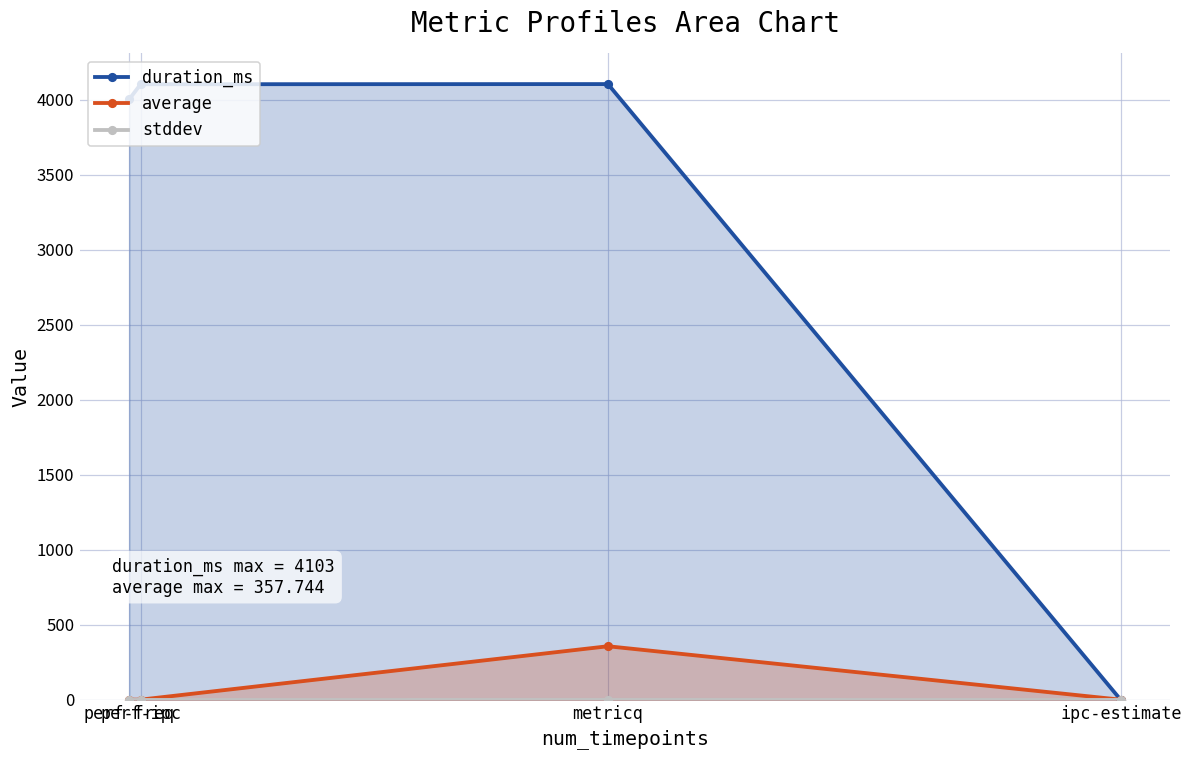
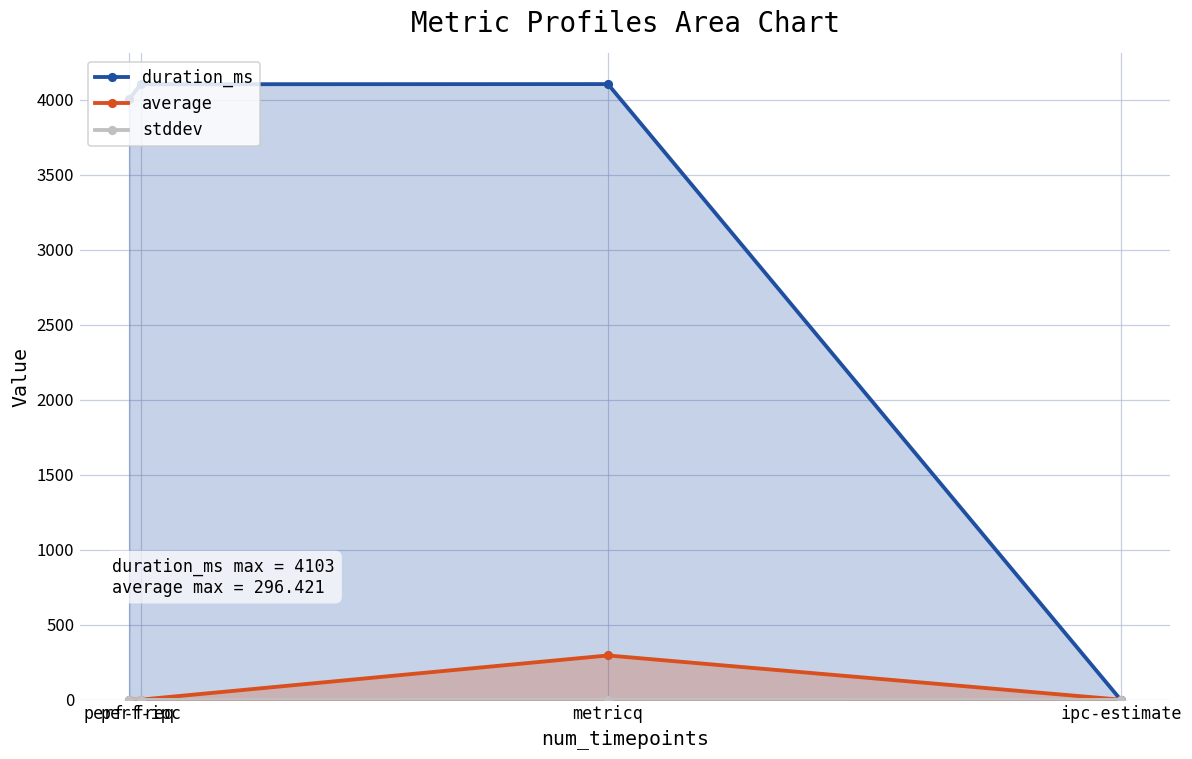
average, metricq: 357.744 -> 296.421
